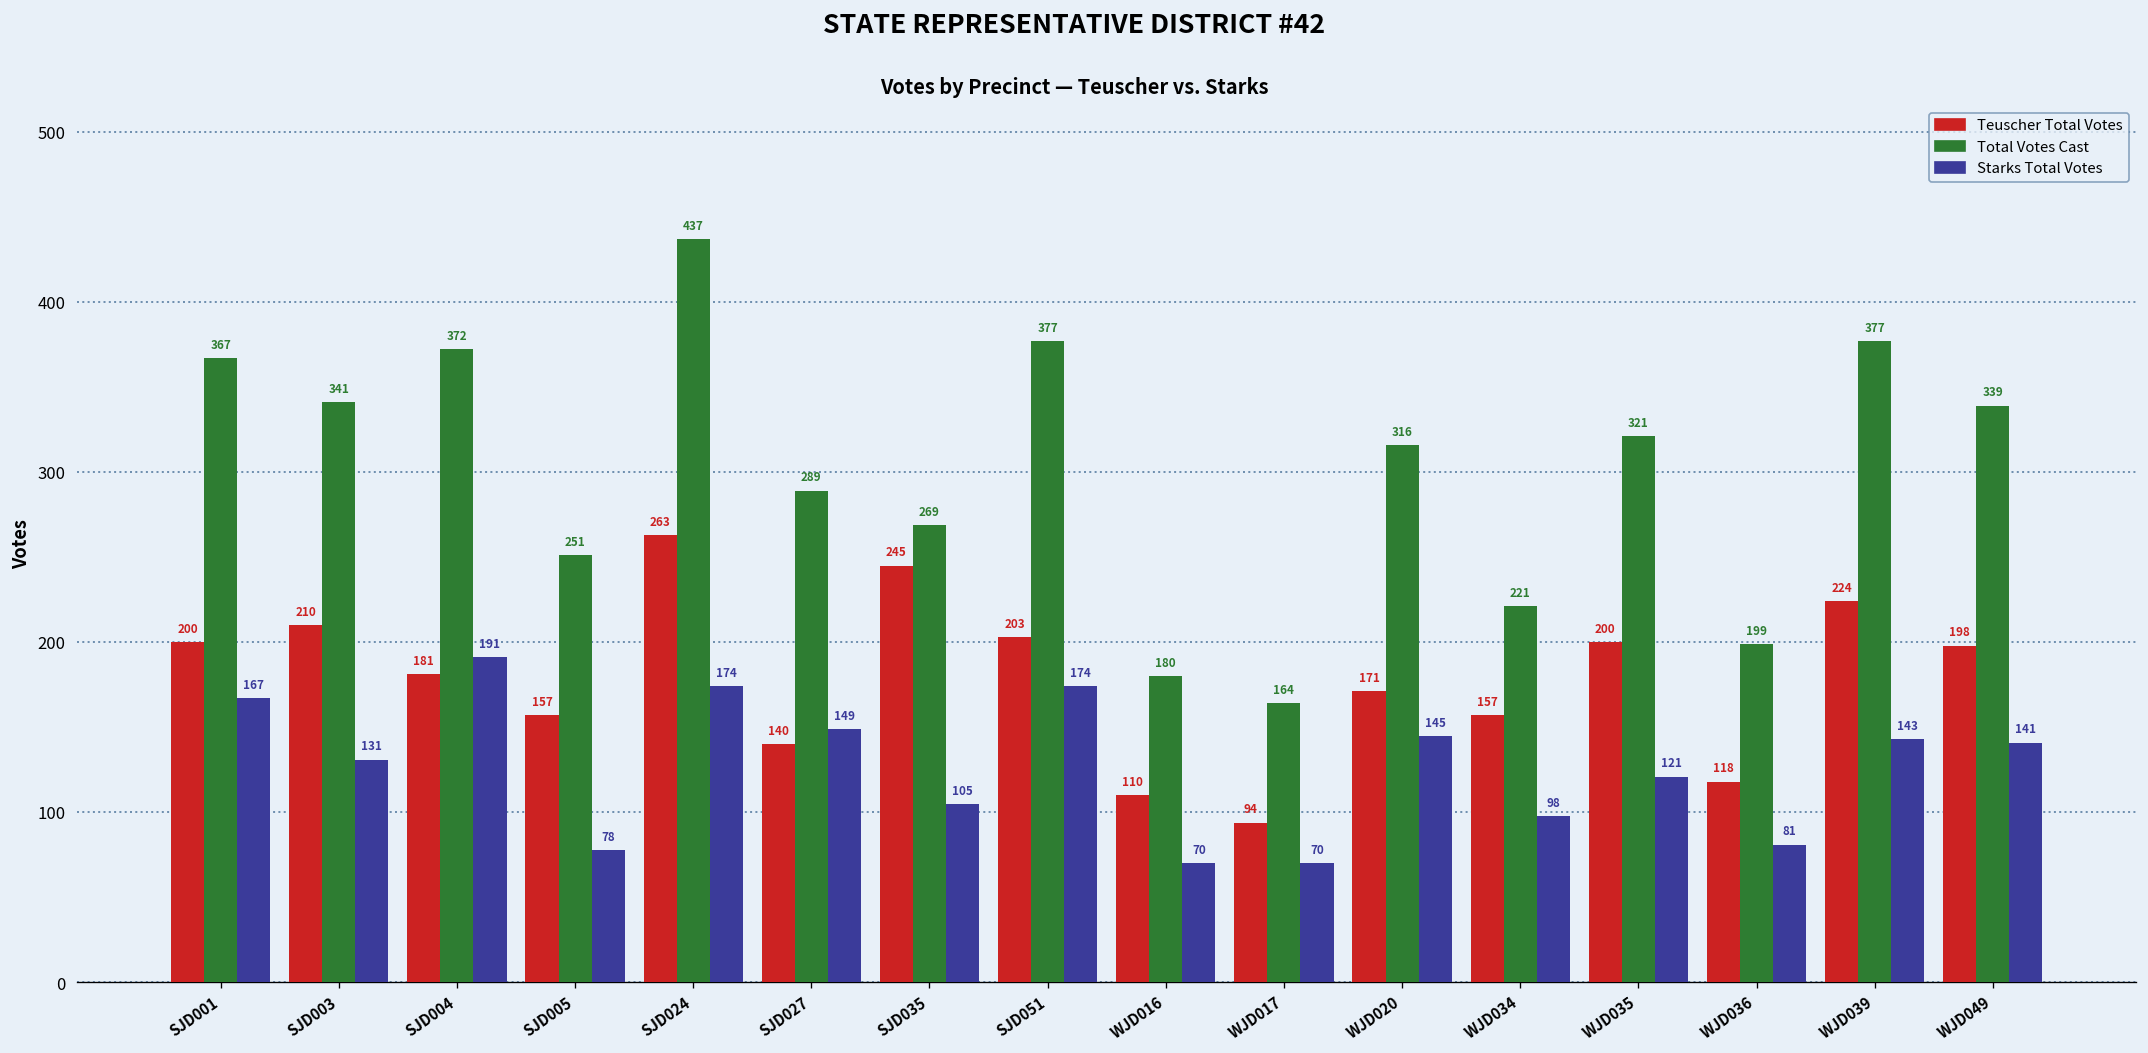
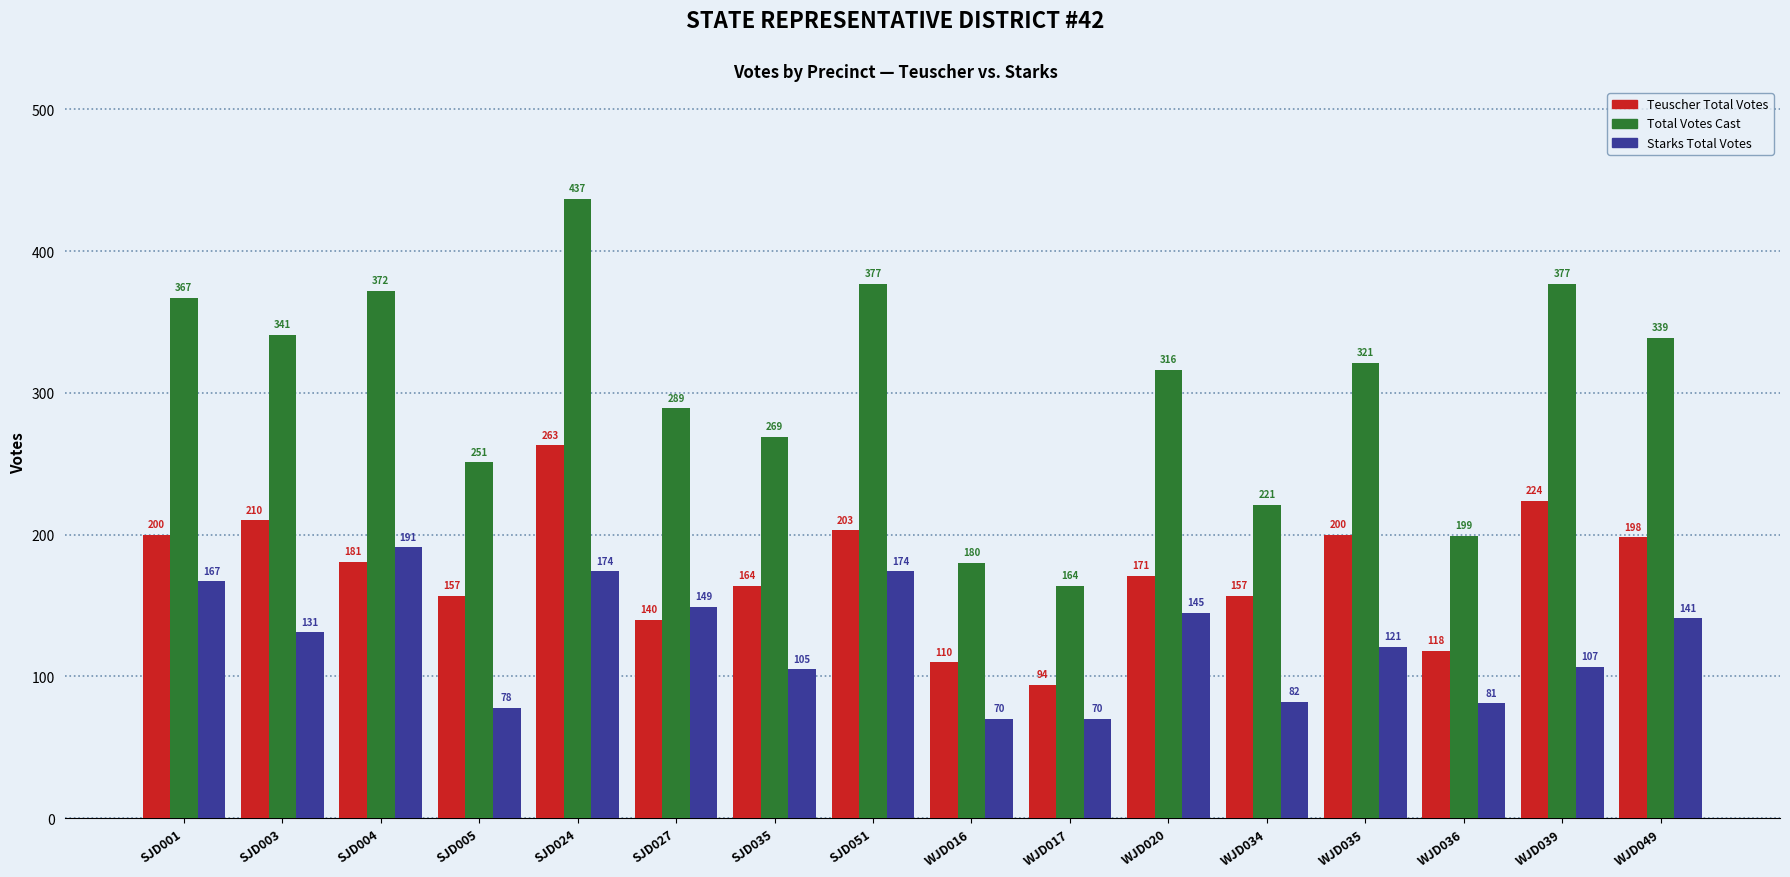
Teuscher Total Votes, SJD035: 245 -> 164
Starks Total Votes, WJD034: 98 -> 82
Starks Total Votes, WJD039: 143 -> 107
